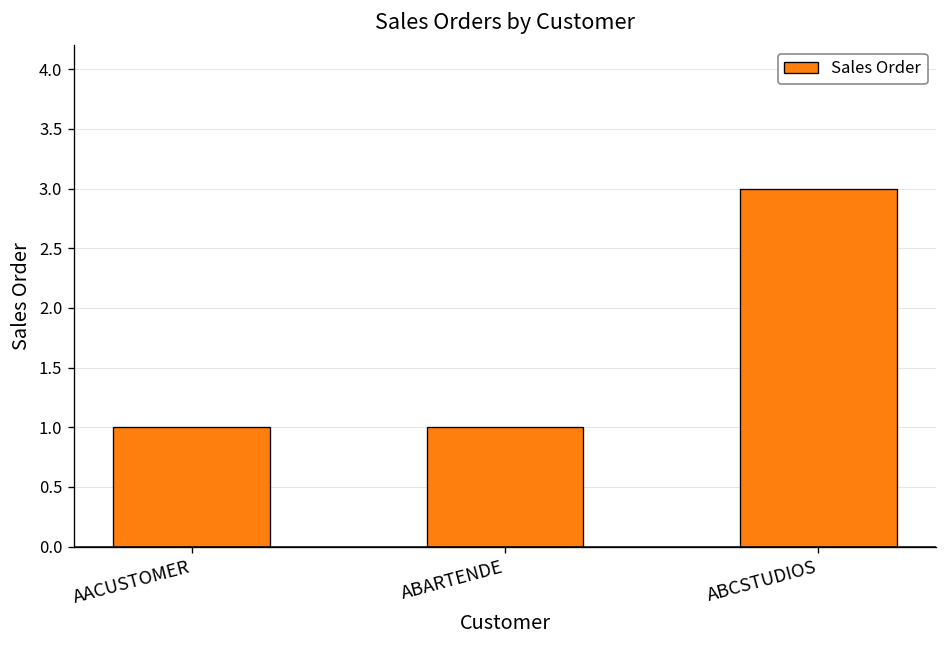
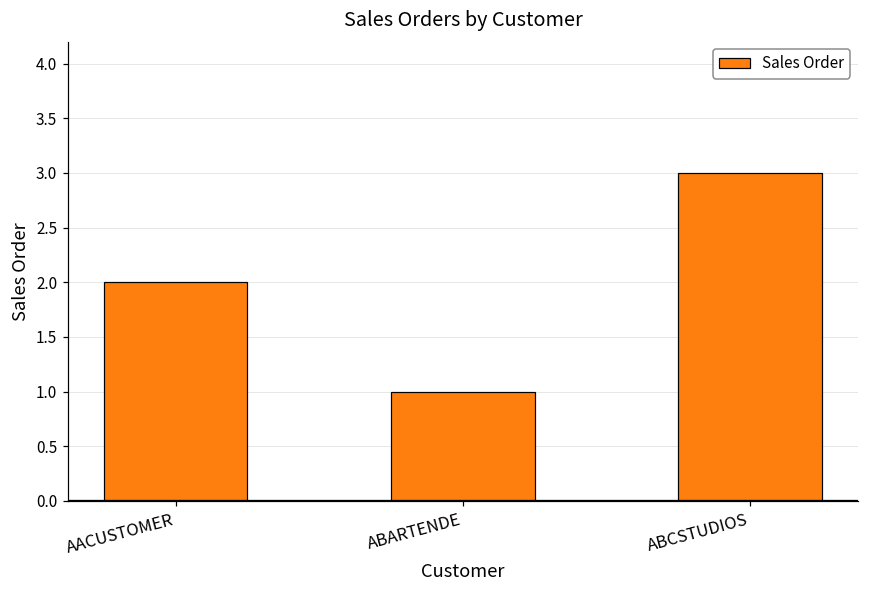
AACUSTOMER: 1 -> 2
